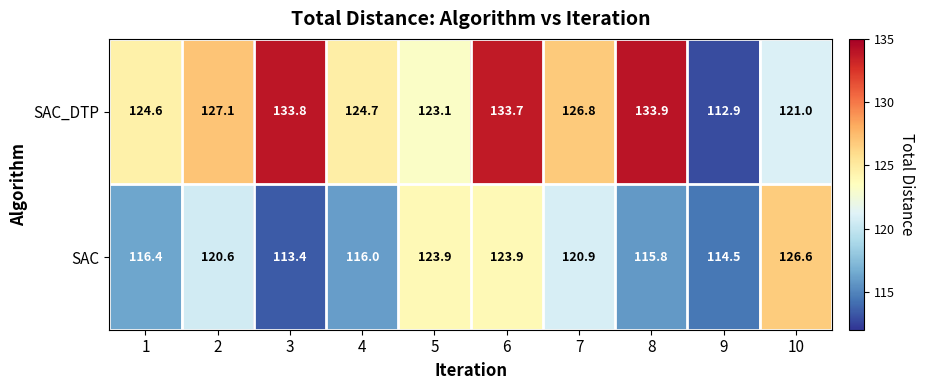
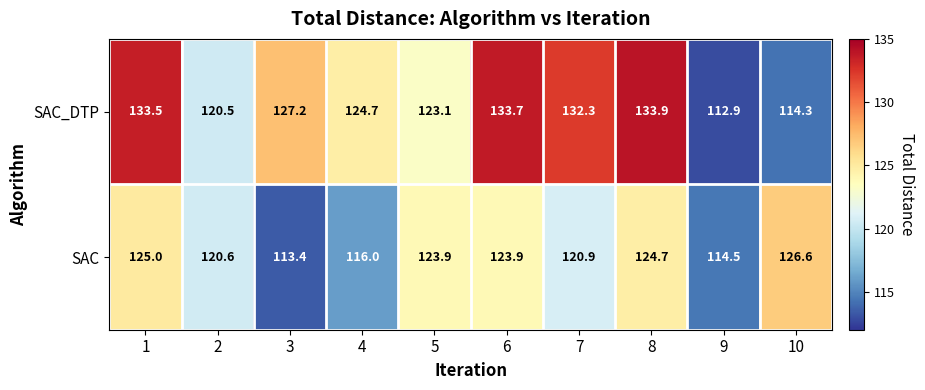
SAC_DTP, 1: 124.6 -> 133.5
SAC_DTP, 2: 127.1 -> 120.5
SAC_DTP, 3: 133.8 -> 127.2
SAC_DTP, 7: 126.8 -> 132.3
SAC_DTP, 10: 121.0 -> 114.3
SAC, 1: 116.4 -> 125.0
SAC, 8: 115.8 -> 124.7
